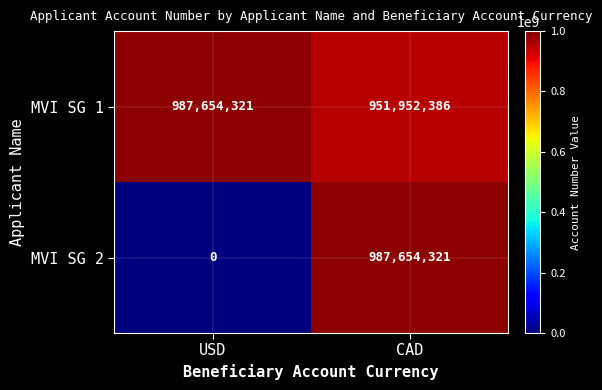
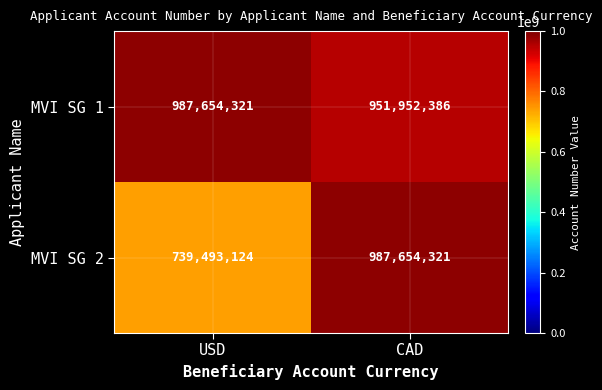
MVI SG 2, USD: 0 -> 739,493,124
